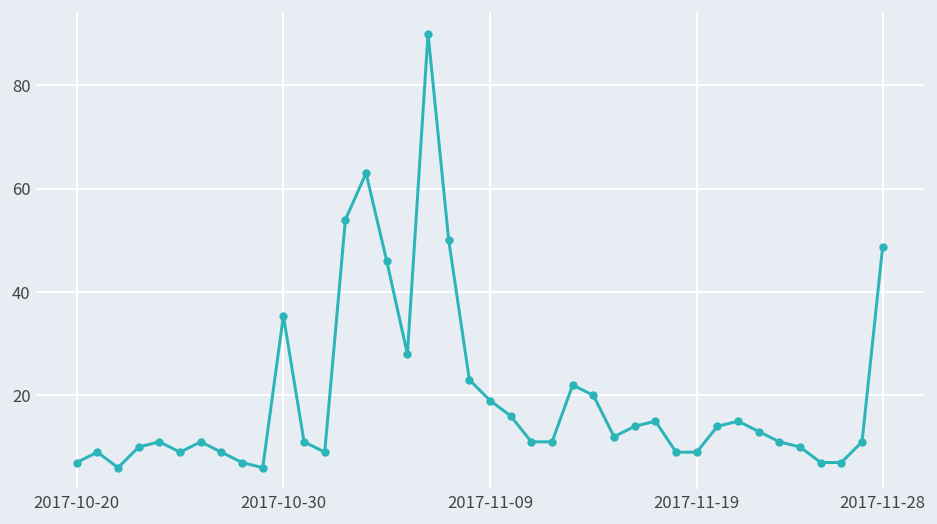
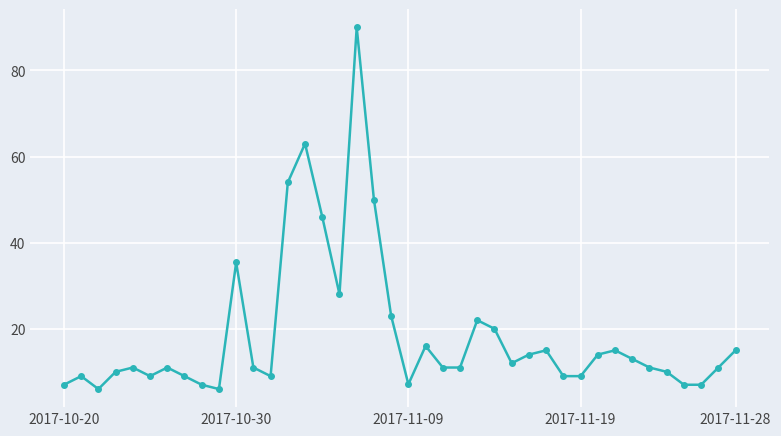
2017-11-09: 19 -> 7
2017-11-28: 49 -> 15
